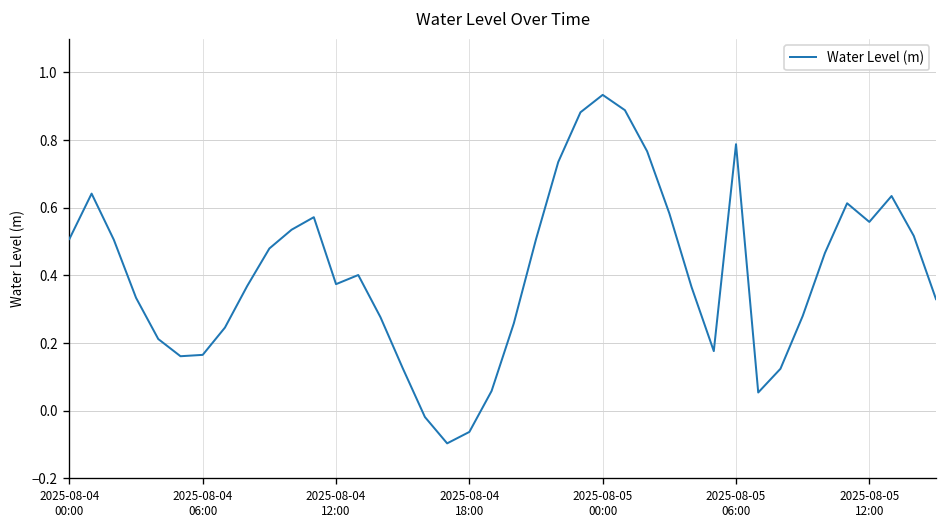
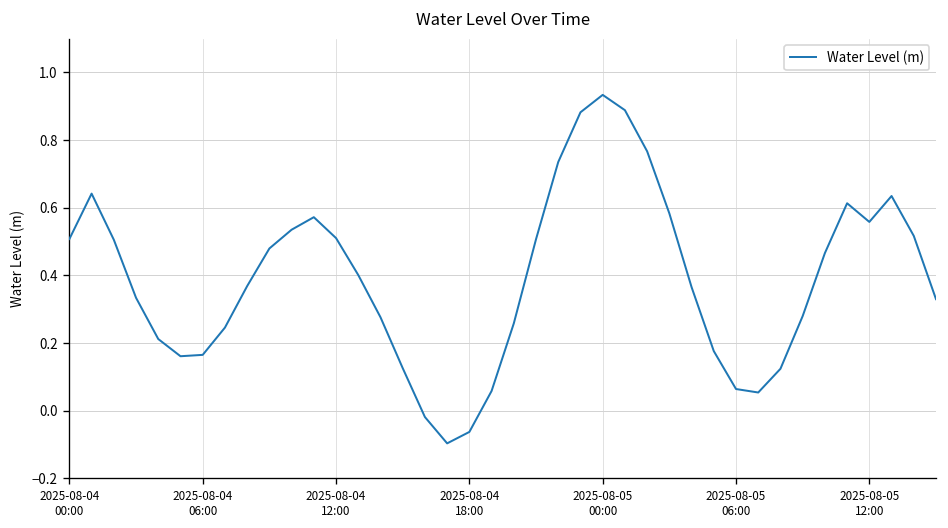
2025-08-04 12:00: 0.37 -> 0.51
2025-08-05 06:00: 0.79 -> 0.06
